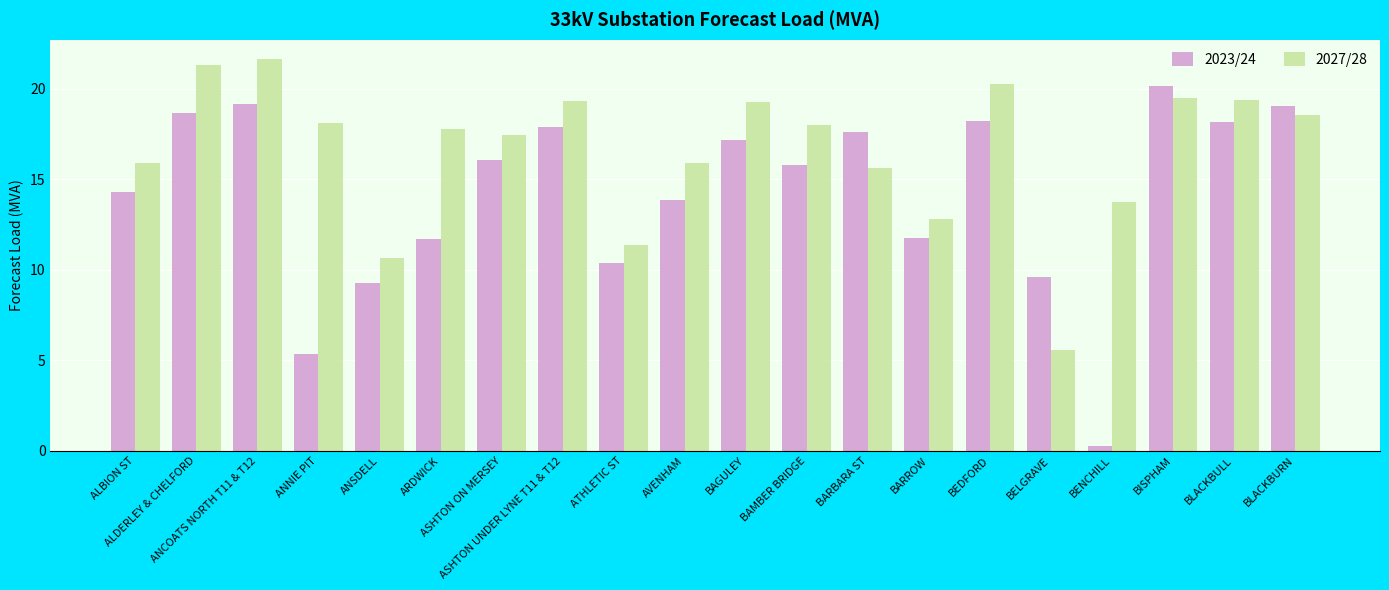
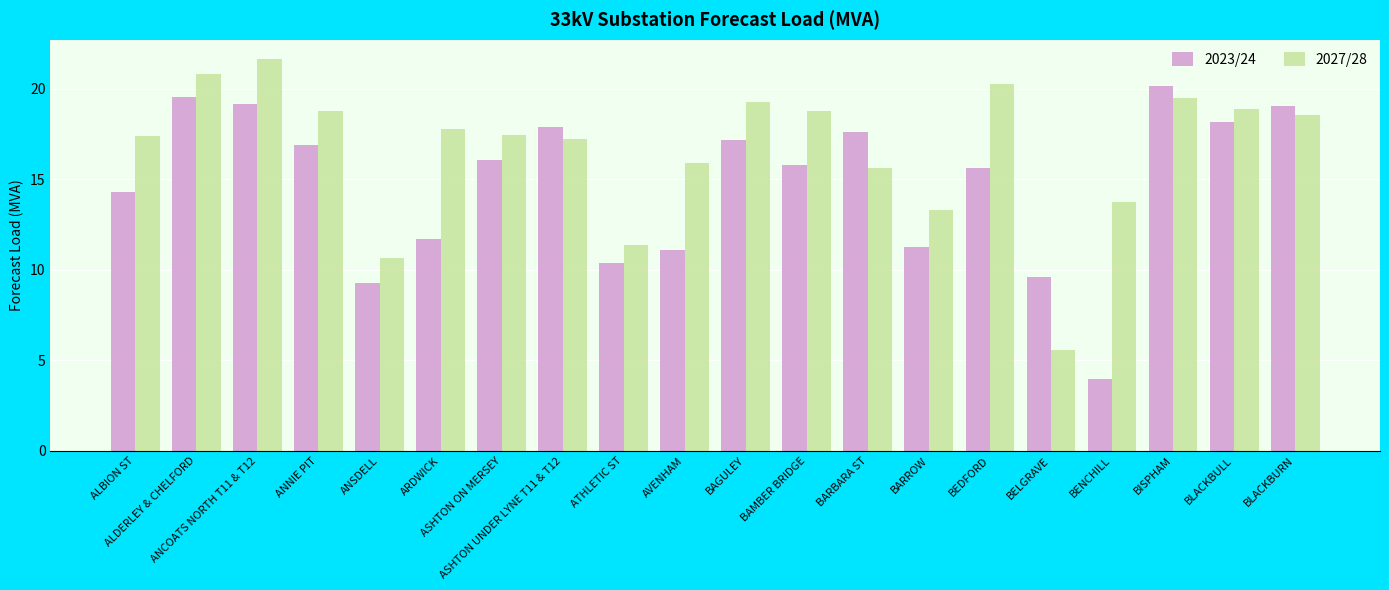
2027/28, ALBION ST: 15.9 -> 17.4
2023/24, ALDERLEY & CHELFORD: 18.7 -> 19.6
2027/28, ALDERLEY & CHELFORD: 21.3 -> 20.8
2023/24, ANNIE PIT: 5.3 -> 16.9
2027/28, ANNIE PIT: 18.1 -> 18.8
2027/28, ASHTON UNDER LYNE T11 & T12: 19.3 -> 17.2
2023/24, AVENHAM: 13.8 -> 11.1
2027/28, BAMBER BRIDGE: 18.0 -> 18.8
2023/24, BARROW: 11.7 -> 11.2
2027/28, BARROW: 12.8 -> 13.3
2023/24, BEDFORD: 18.2 -> 15.6
2023/24, BENCHILL: 0.3 -> 4.0
2027/28, BLACKBULL: 19.4 -> 18.9
